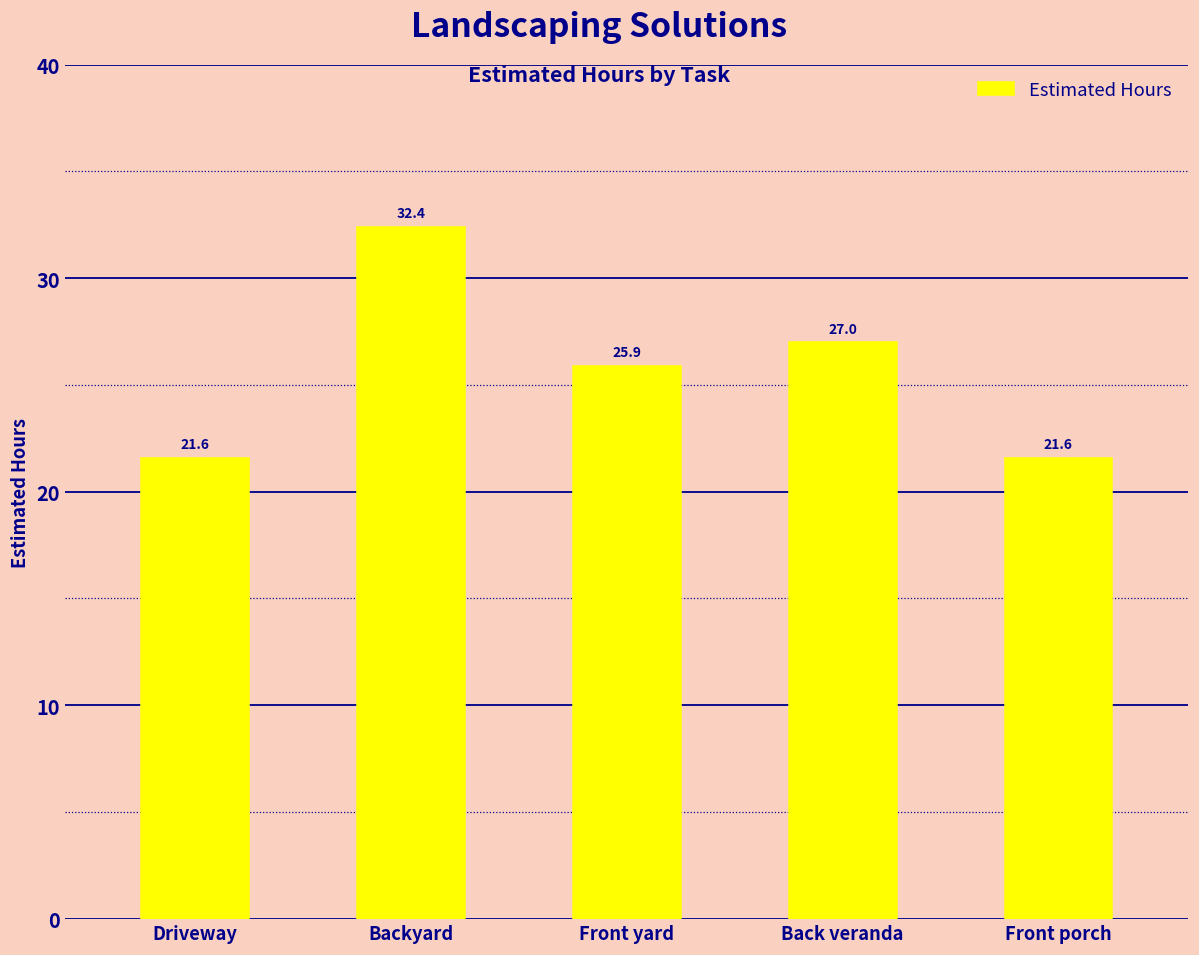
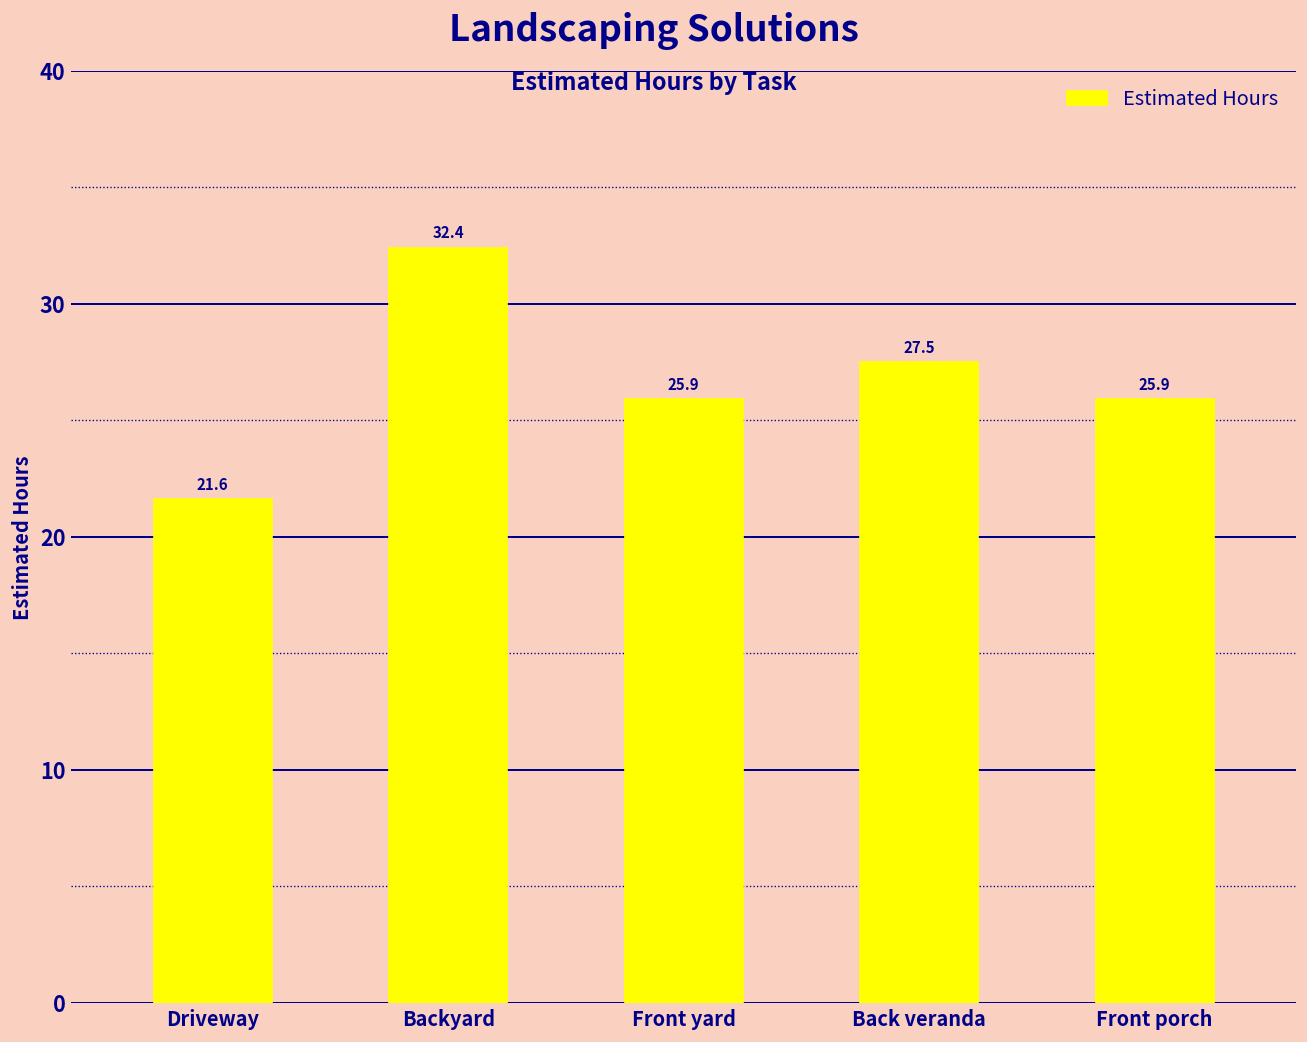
Back veranda: 27.0 -> 27.5
Front porch: 21.6 -> 25.9
